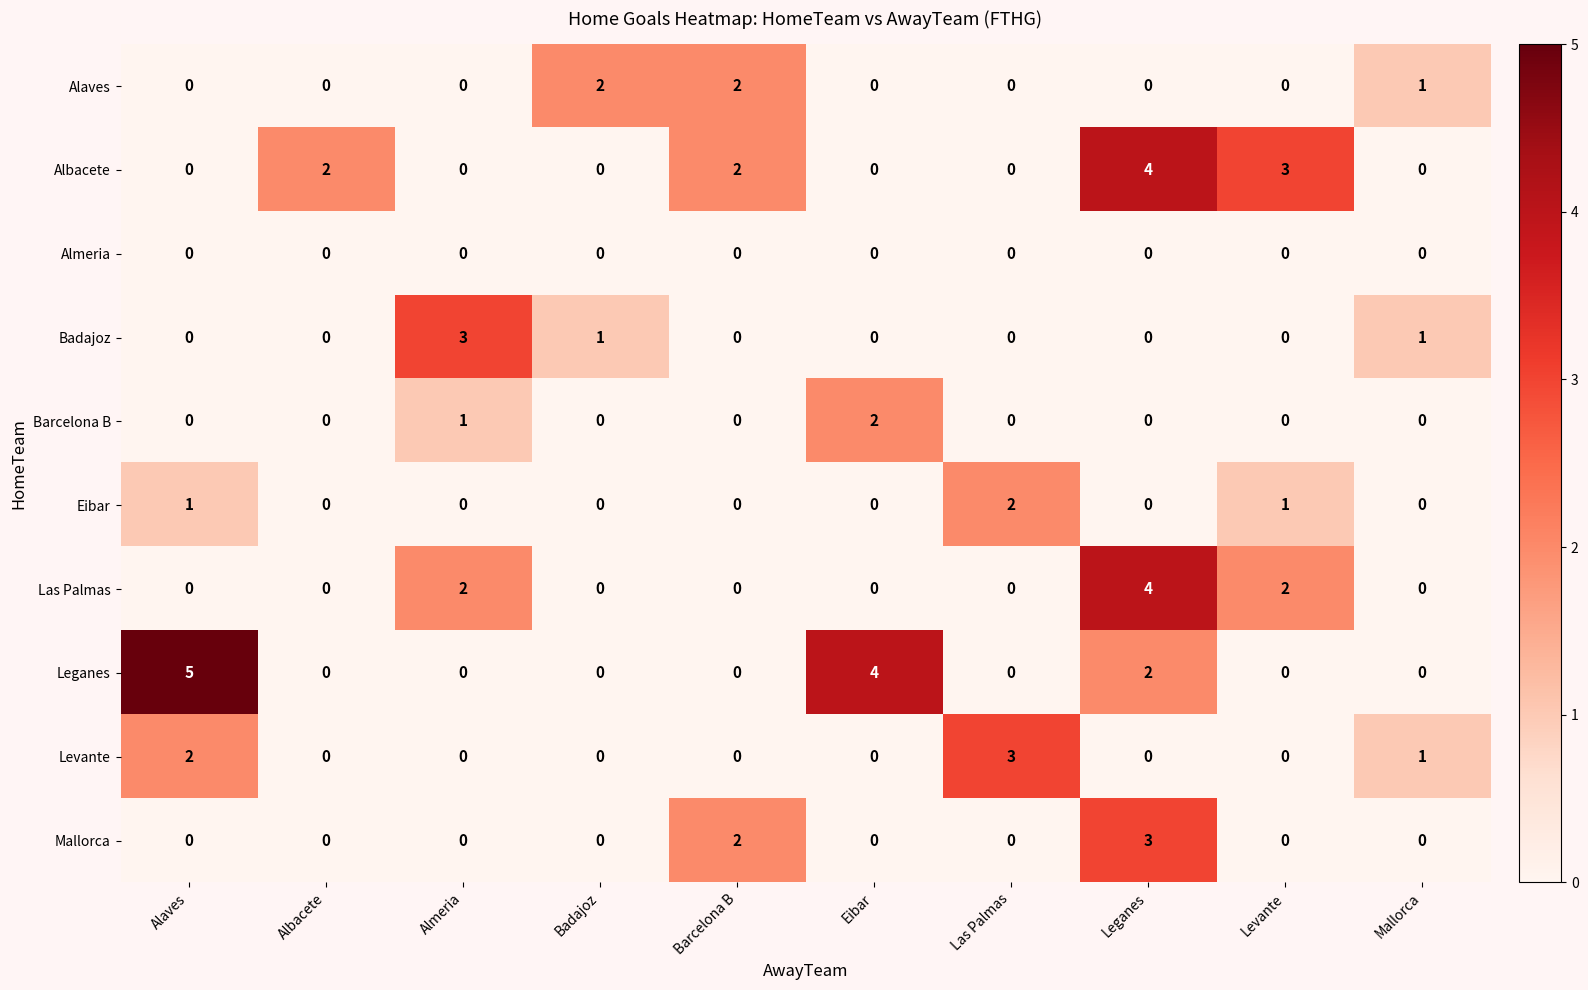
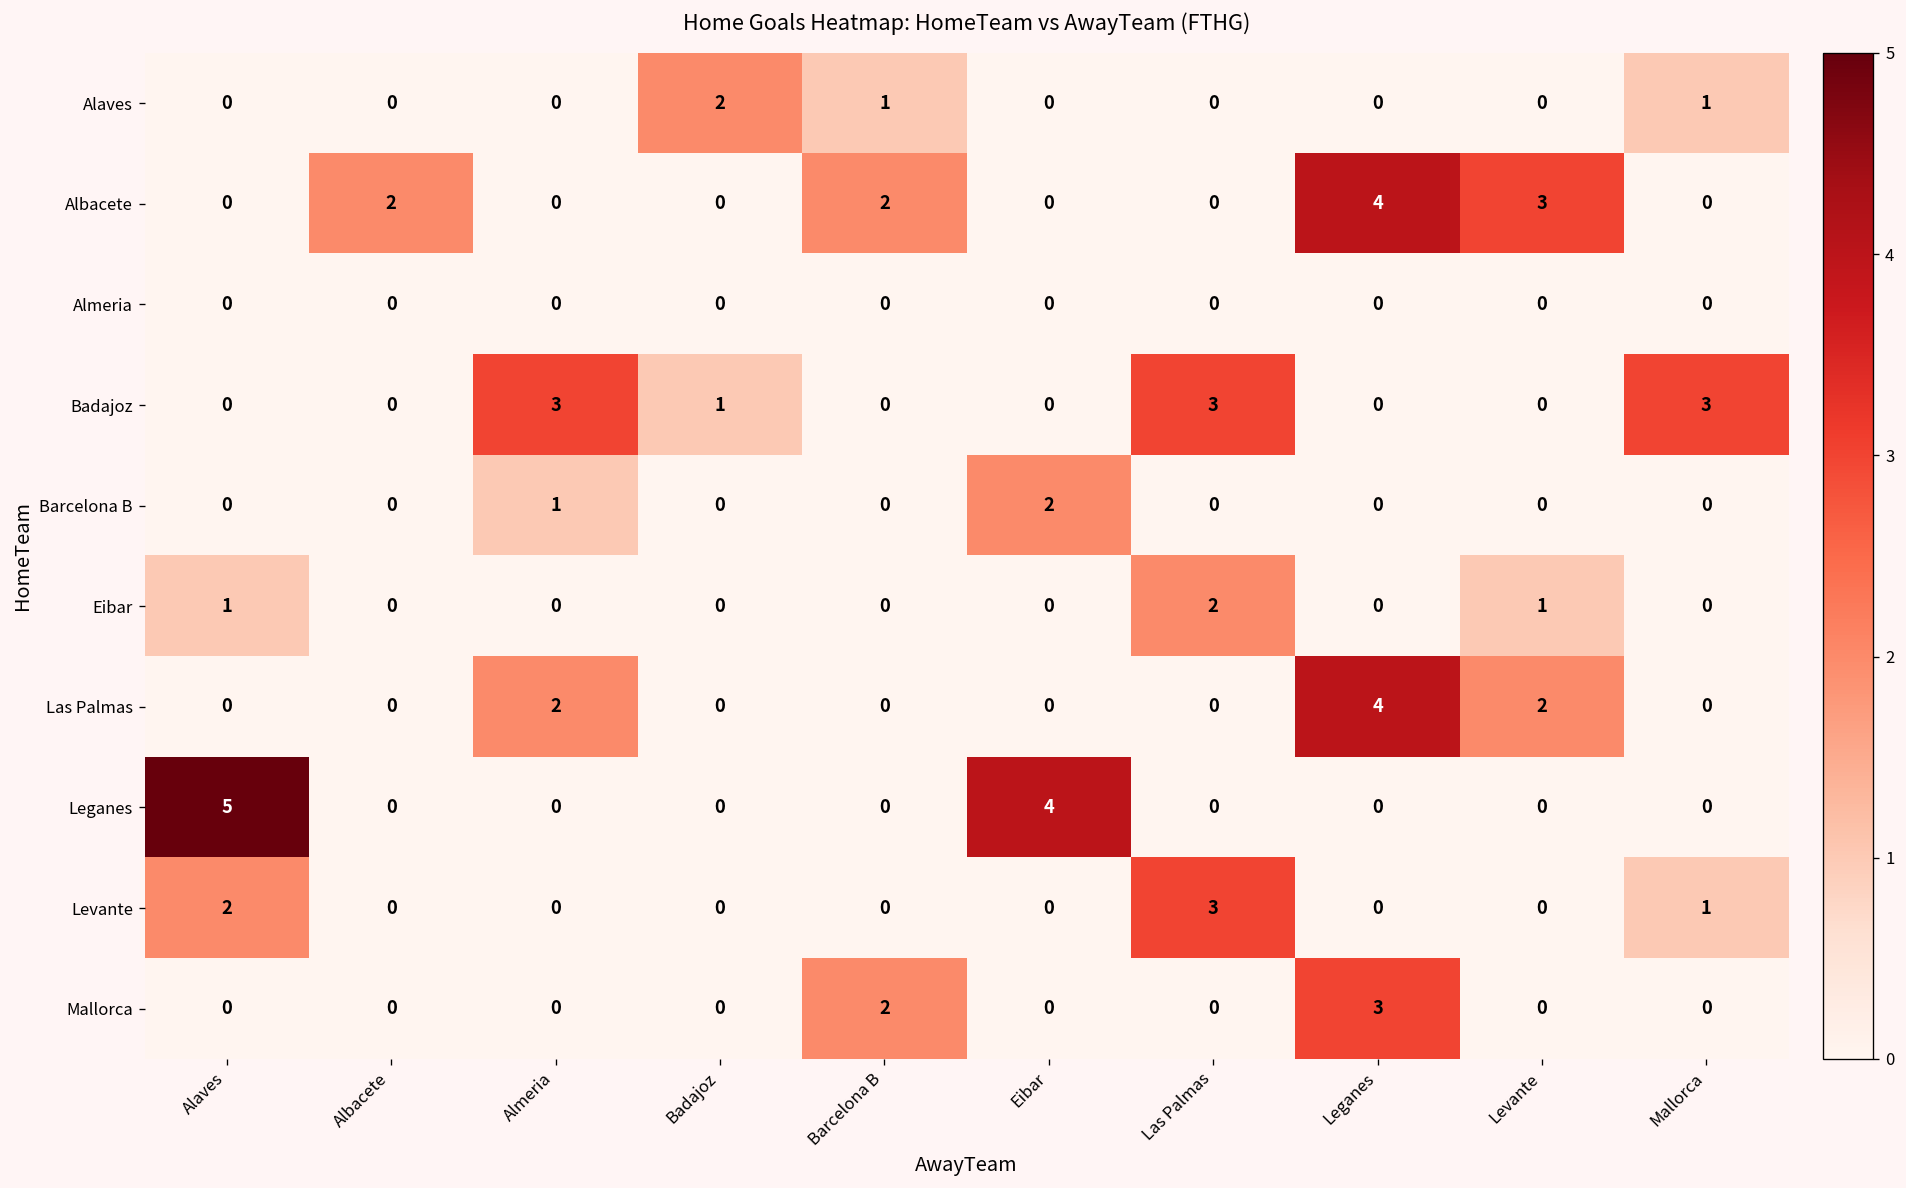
Alaves, Barcelona B: 2 -> 1
Badajoz, Las Palmas: 0 -> 3
Badajoz, Mallorca: 1 -> 3
Leganes, Leganes: 2 -> 0
